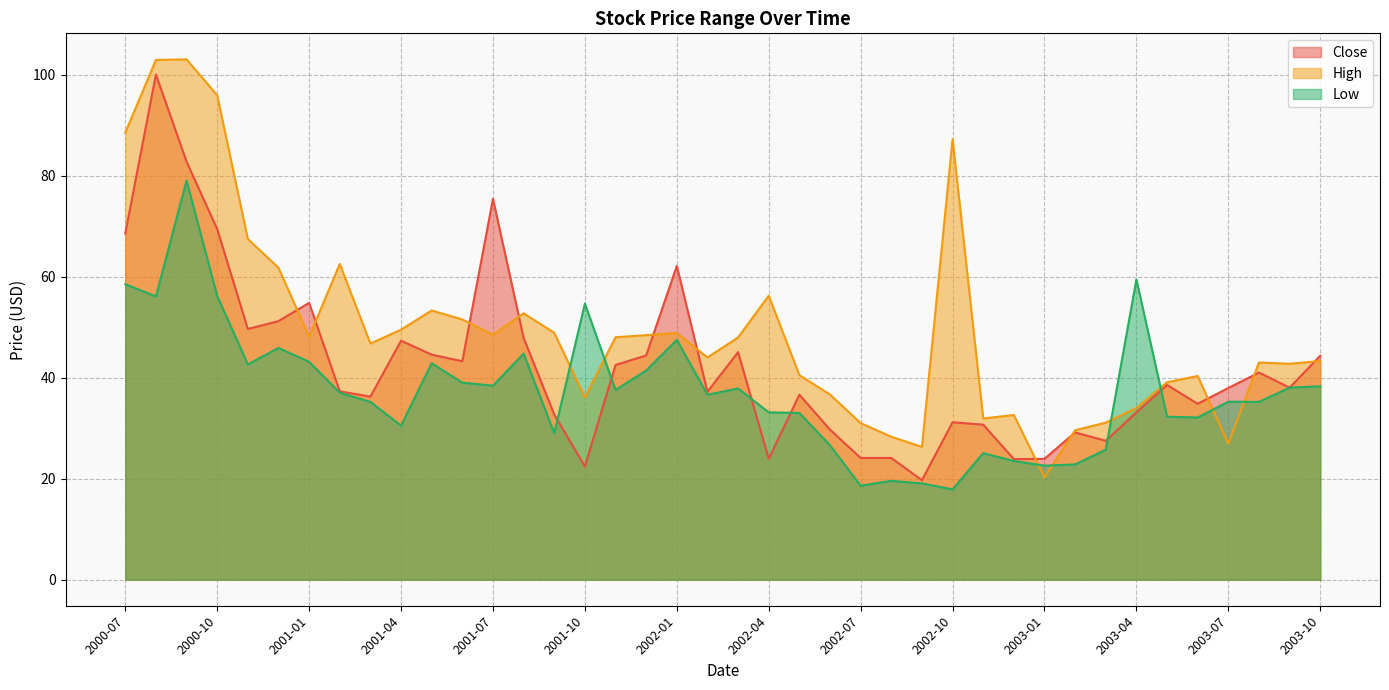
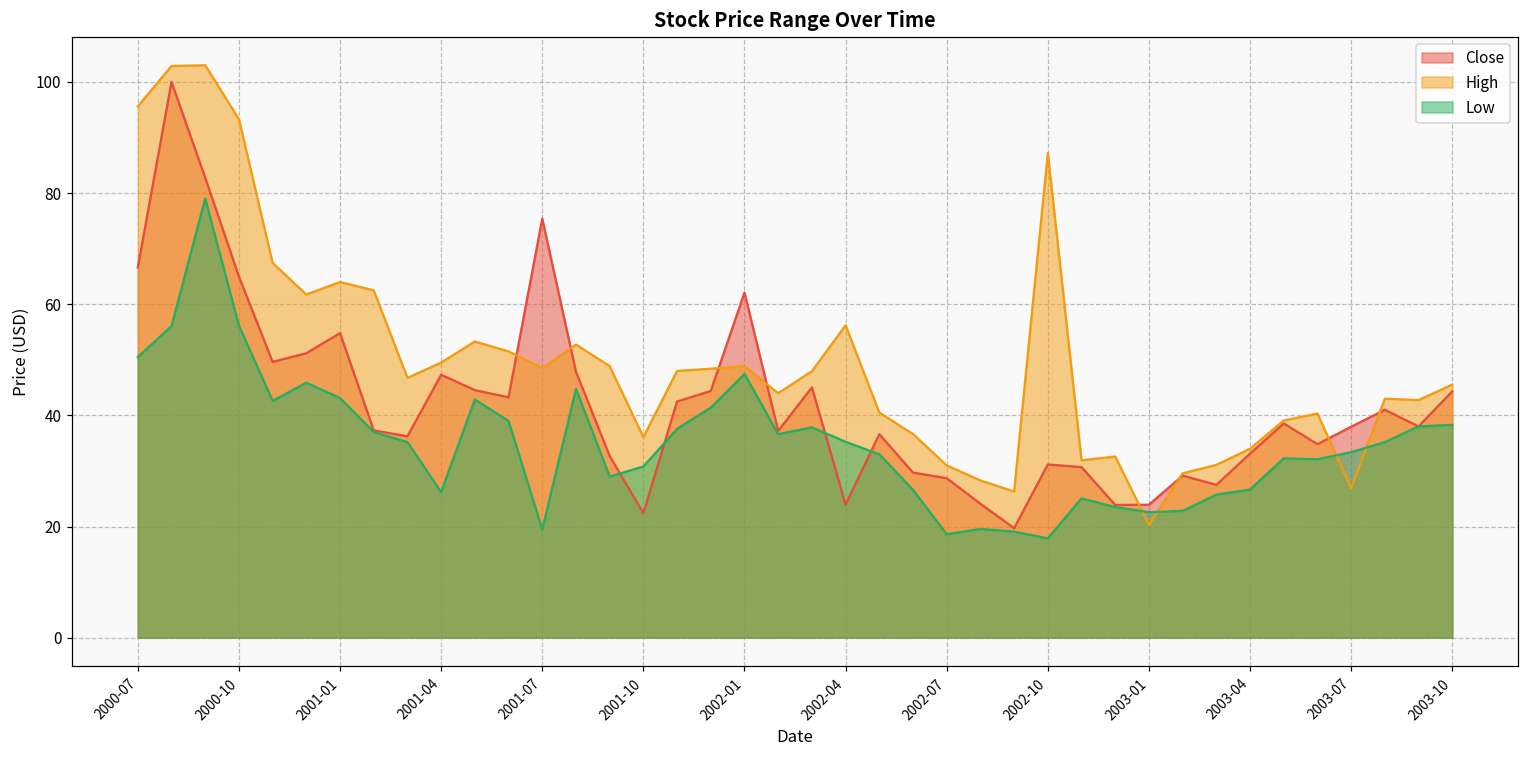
Close, 2000-07: 69 -> 67
High, 2000-07: 89 -> 96
Low, 2000-07: 59 -> 51
Close, 2000-10: 69 -> 65
High, 2000-10: 96 -> 93
High, 2001-01: 48 -> 64
Low, 2001-04: 31 -> 26
Low, 2001-07: 38 -> 19
Low, 2001-10: 55 -> 31
Low, 2002-04: 33 -> 35
Close, 2002-07: 24 -> 29
Low, 2003-04: 59 -> 27
Low, 2003-07: 35 -> 33
High, 2003-10: 43 -> 46
